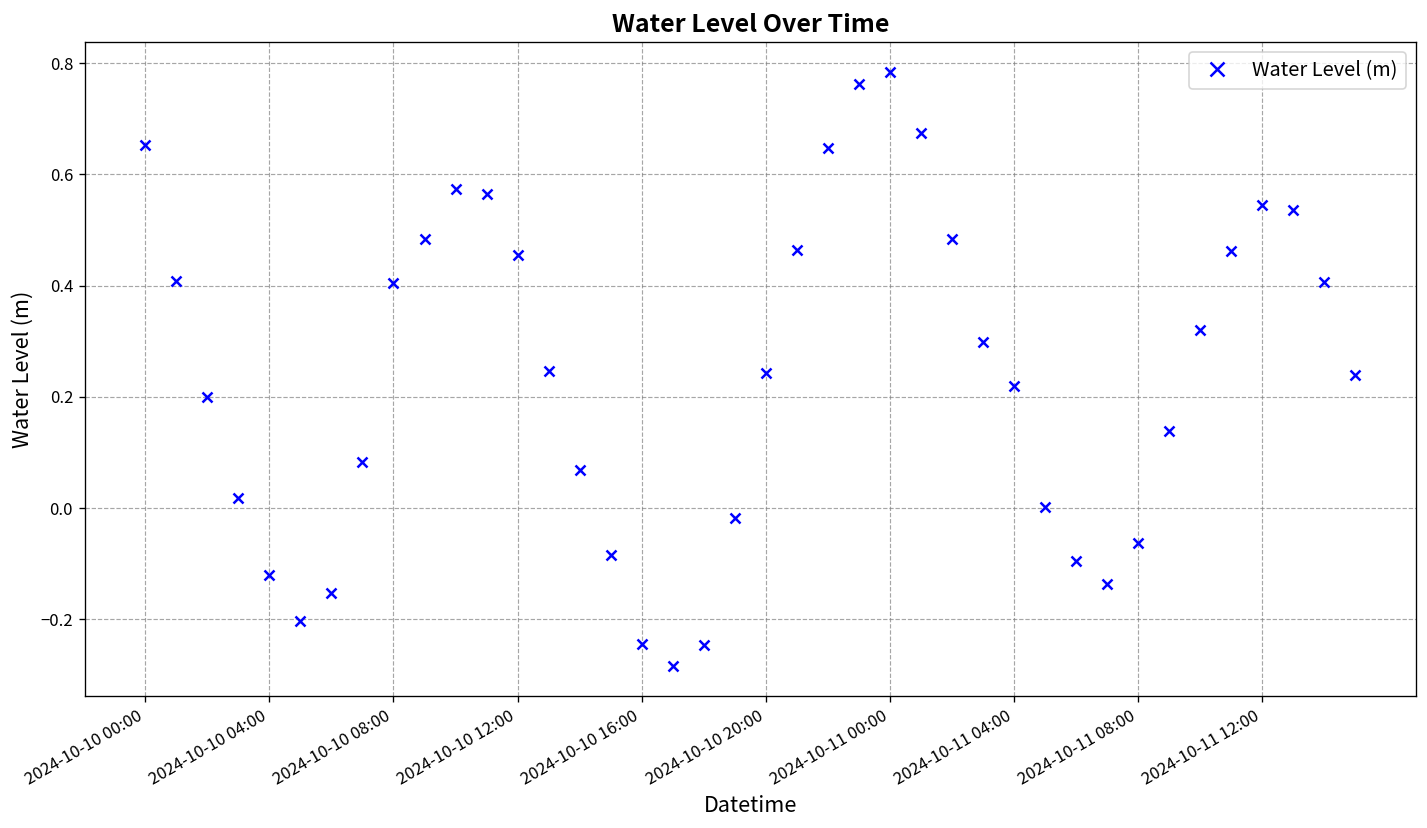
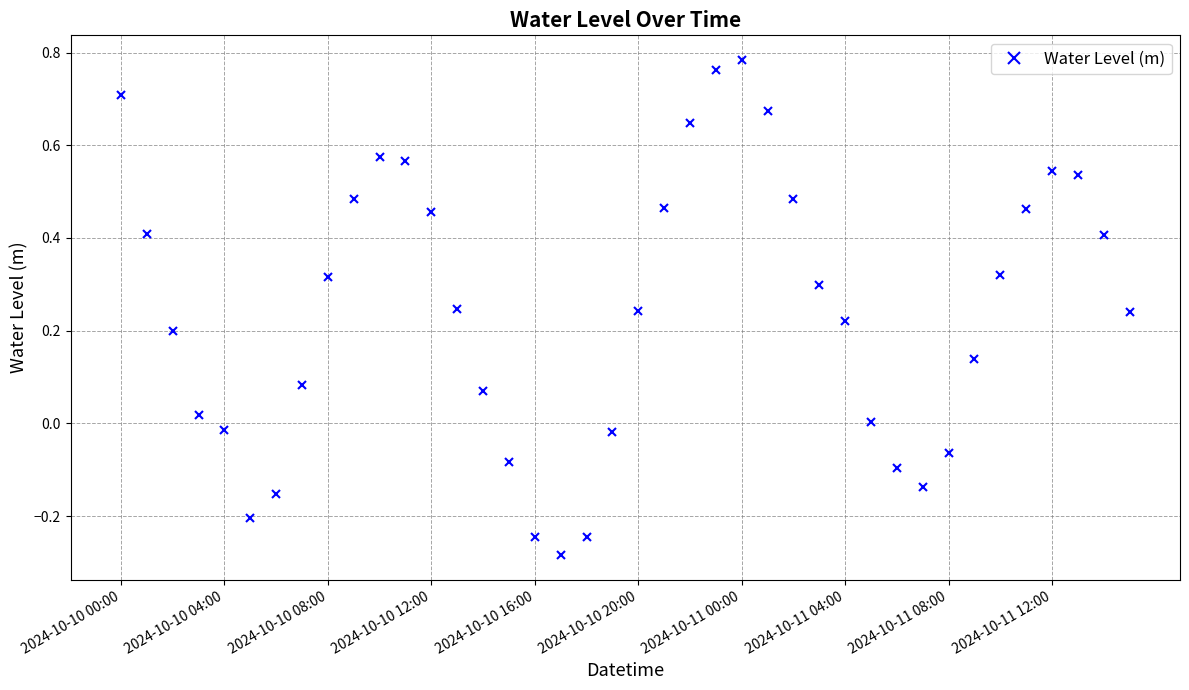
2024-10-10 00:00: 0.65 -> 0.71
2024-10-10 04:00: -0.12 -> -0.01
2024-10-10 08:00: 0.40 -> 0.32
